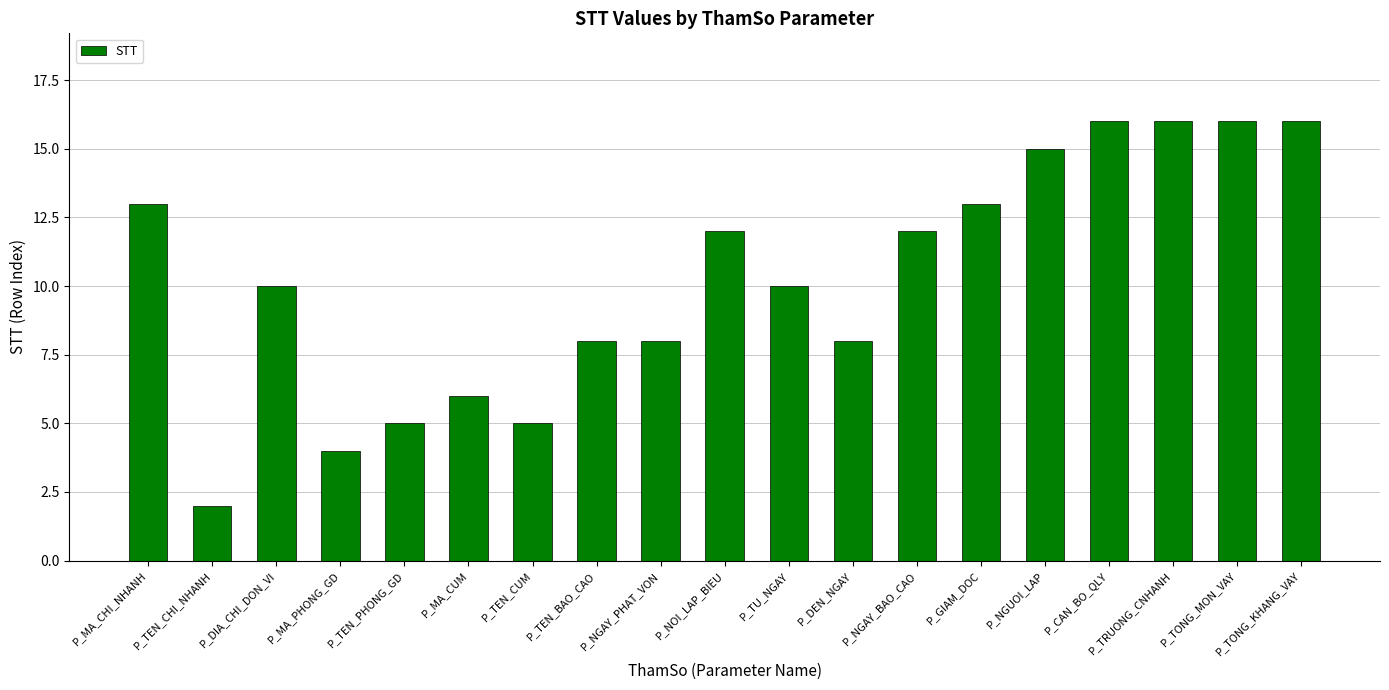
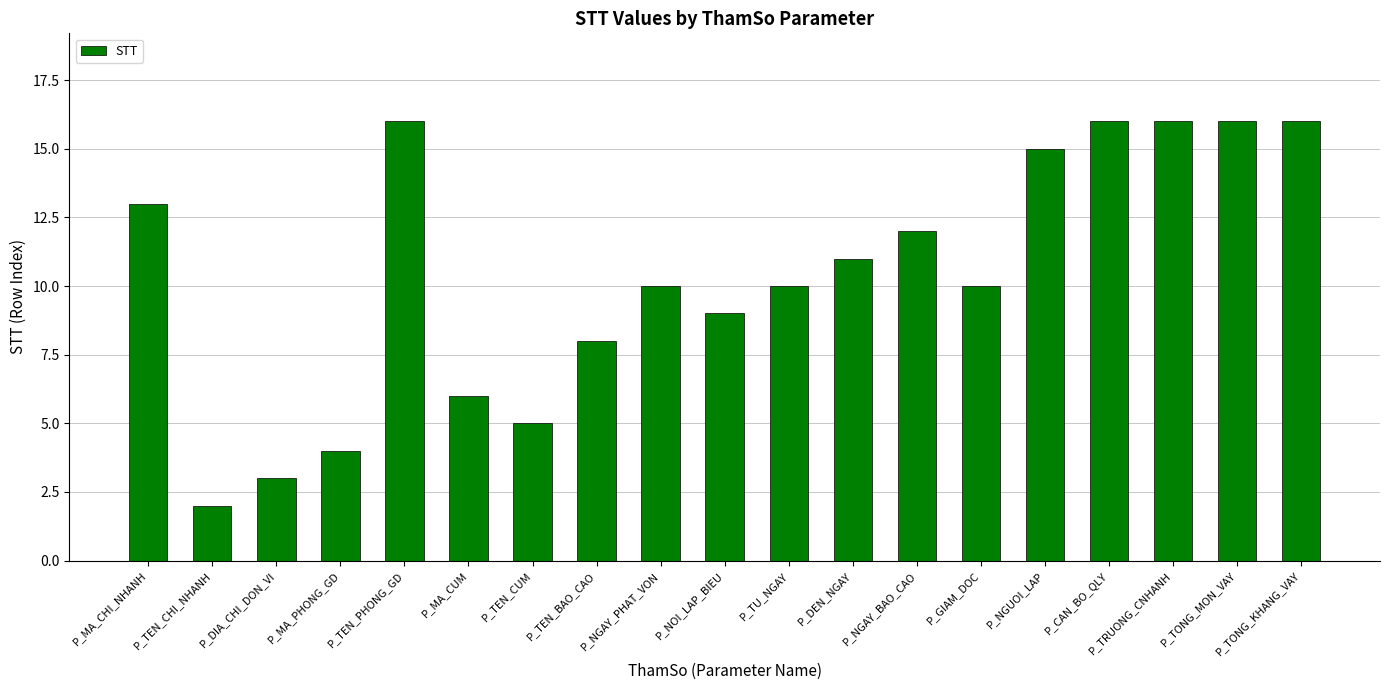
P_DIA_CHI_DON_VI: 10 -> 3
P_TEN_PHONG_GD: 5 -> 16
P_NGAY_PHAT_VON: 8 -> 10
P_NOI_LAP_BIEU: 12 -> 9
P_DEN_NGAY: 8 -> 11
P_GIAM_DOC: 13 -> 10
